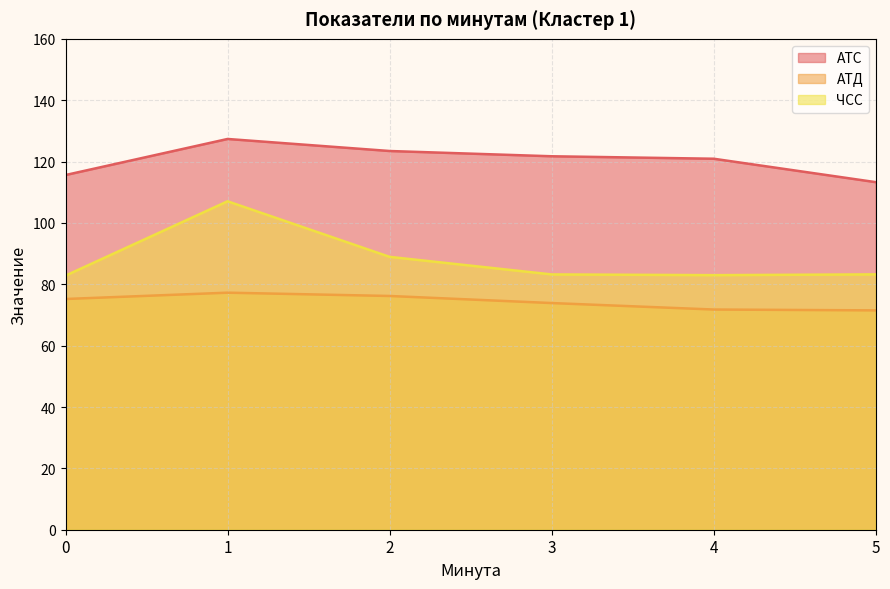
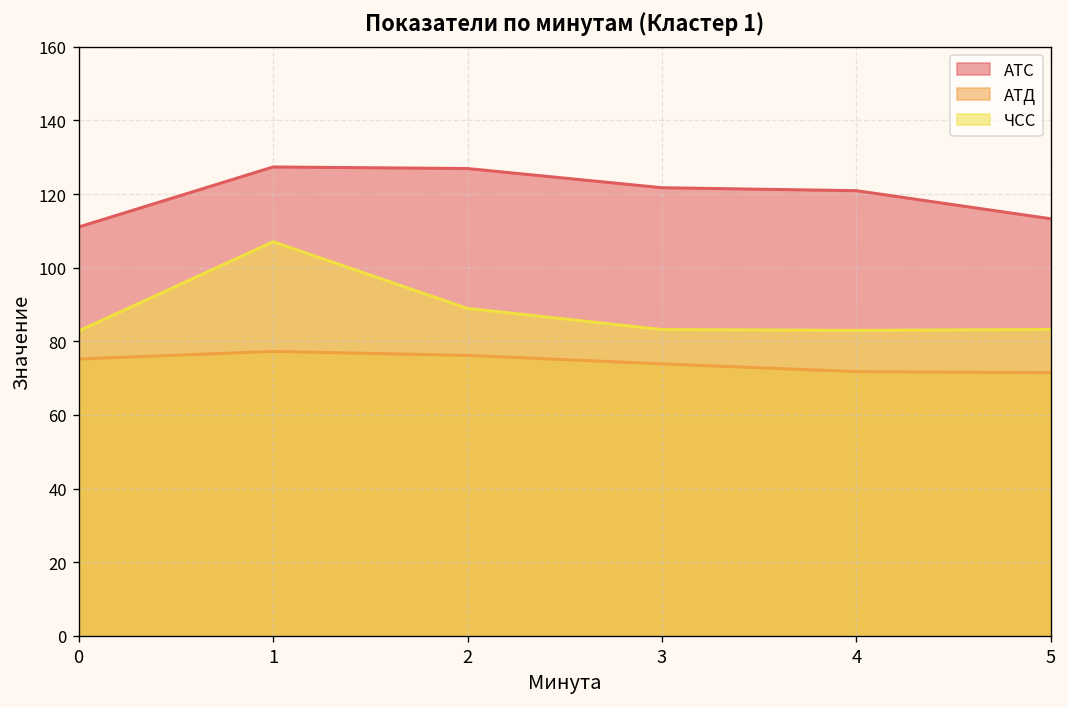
АТС, 0: 116 -> 111
АТС, 2: 123 -> 127
